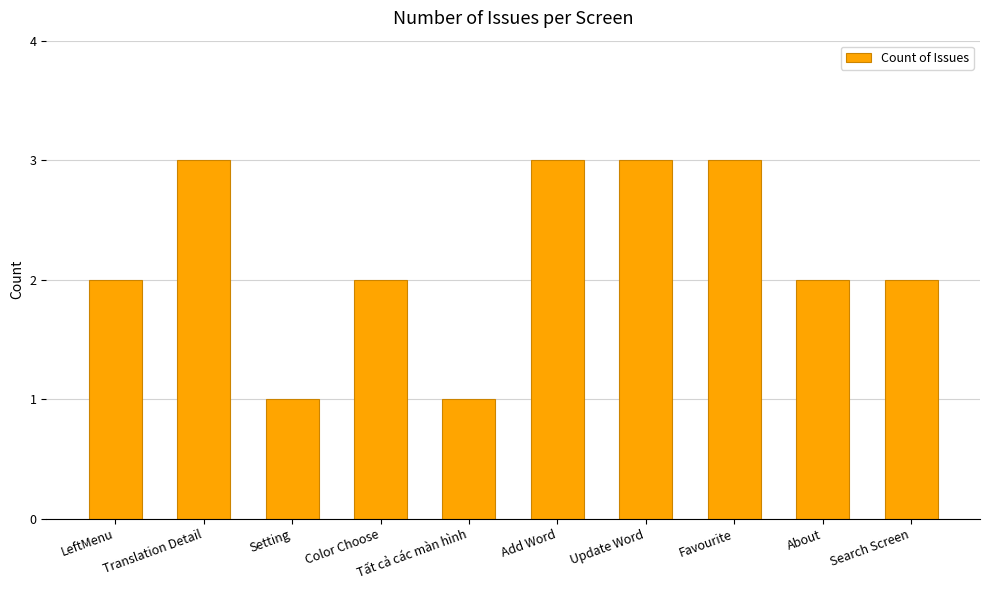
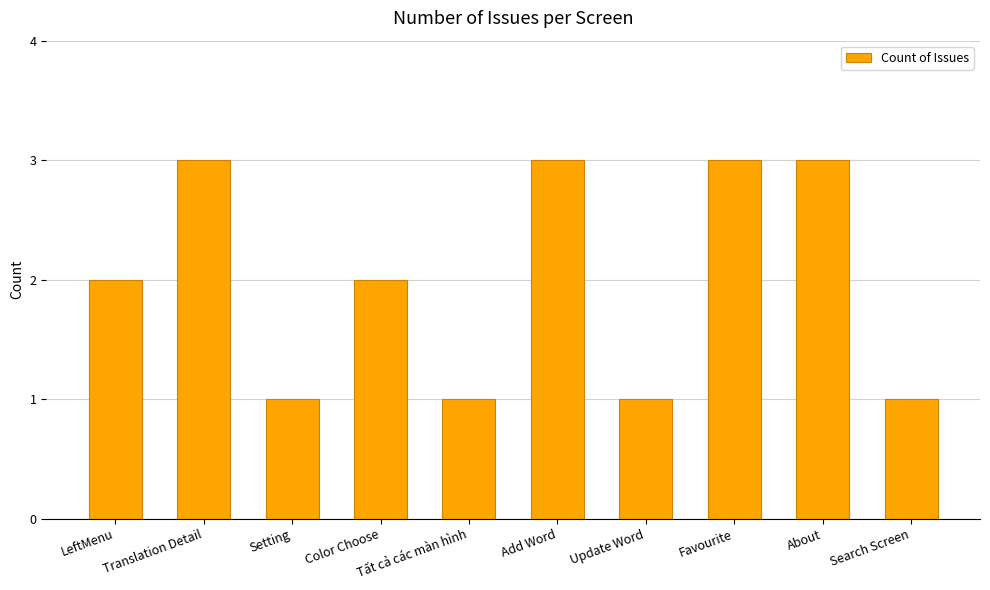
Update Word: 3 -> 1
About: 2 -> 3
Search Screen: 2 -> 1
